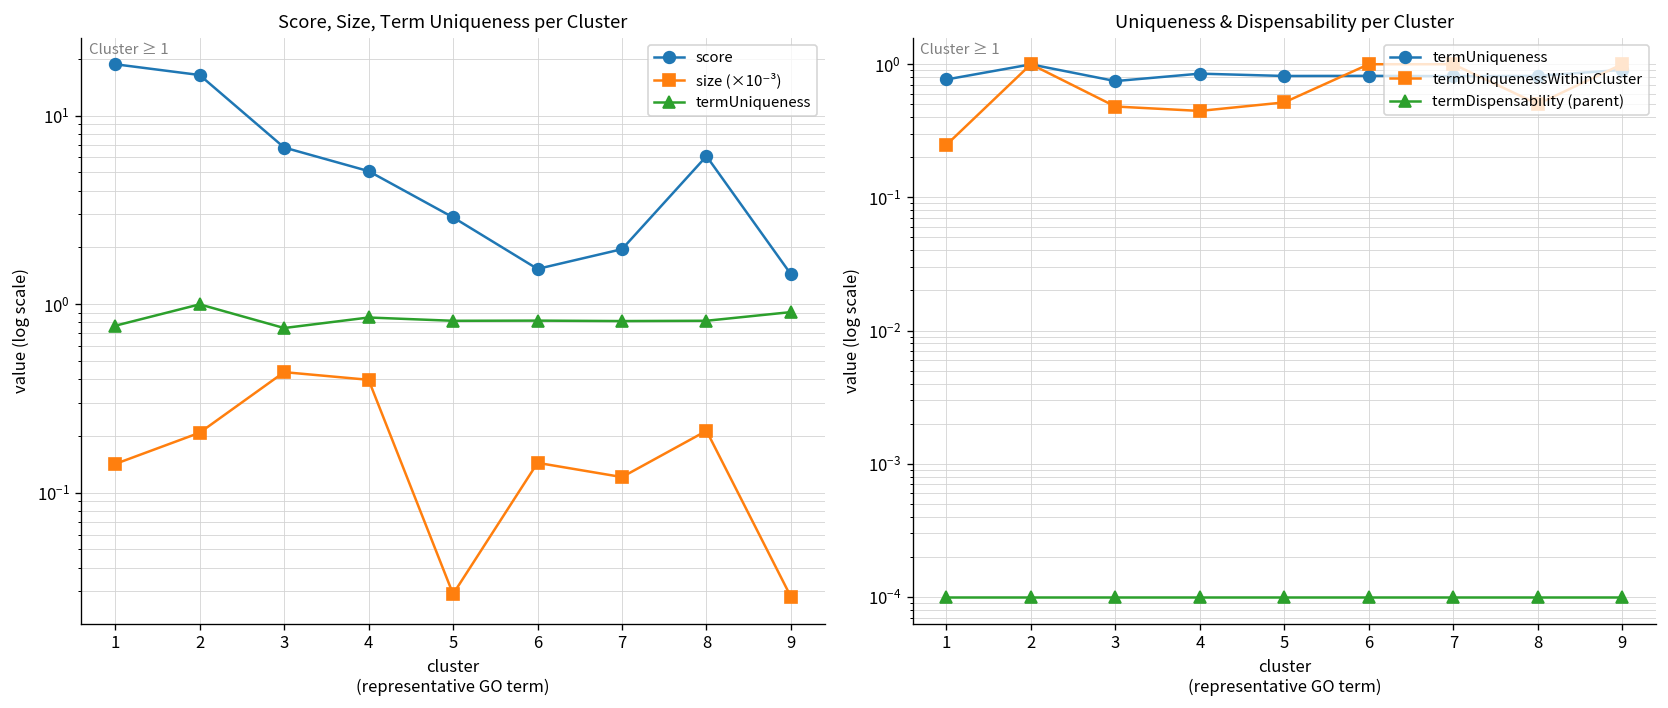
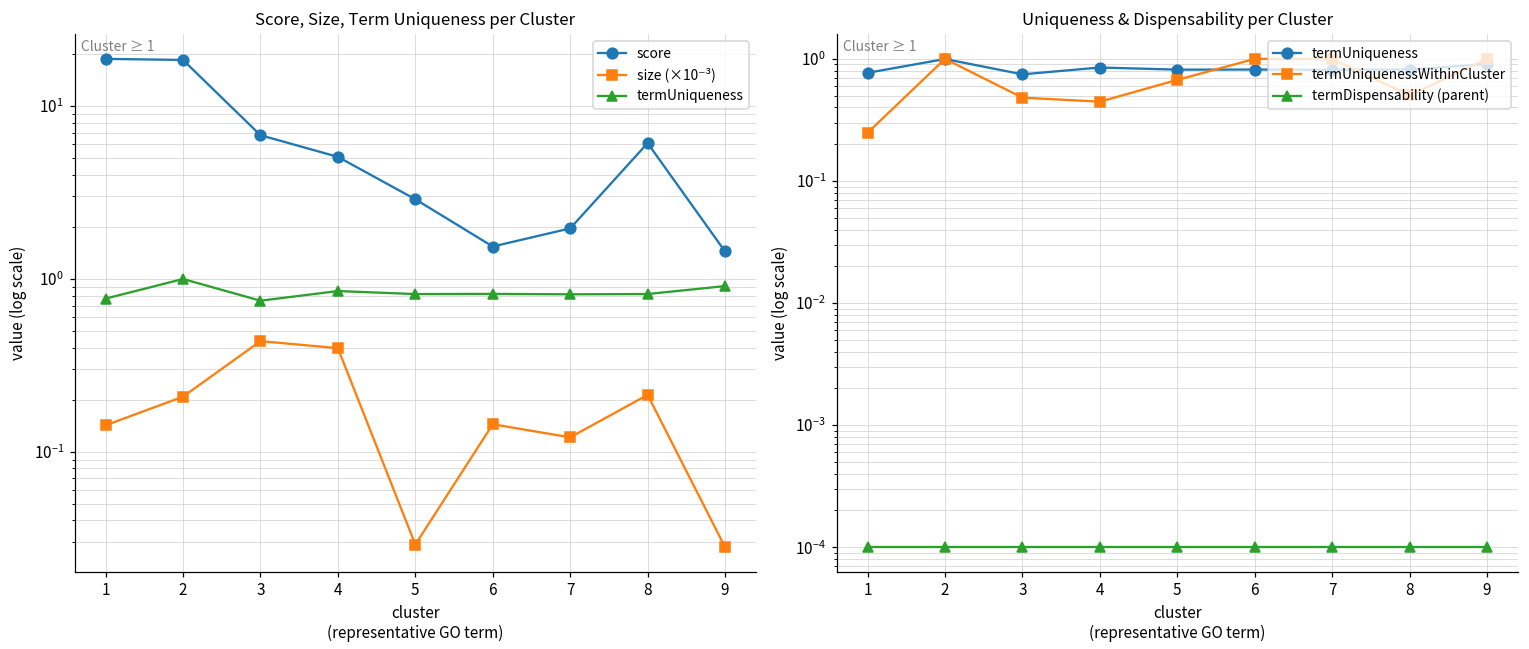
Score, Size, Term Uniqueness per Cluster, score, 2: 16 -> 18
Uniqueness & Dispensability per Cluster, termUniquenessWithinCluster, 5: 0.5 -> 0.7
